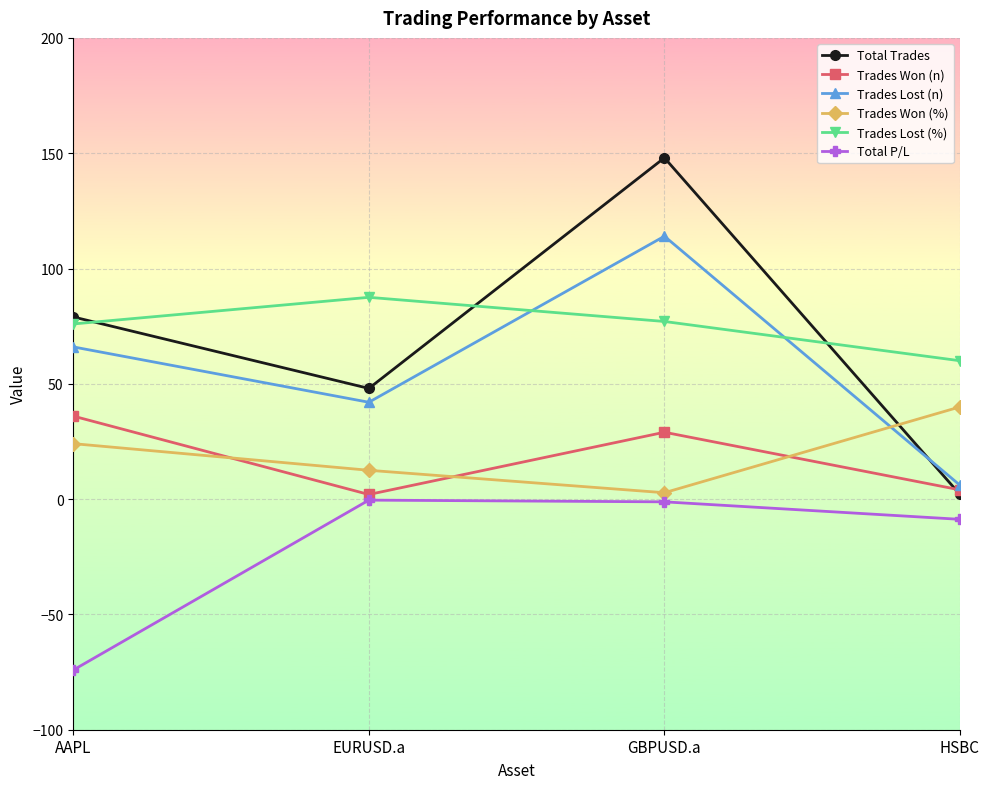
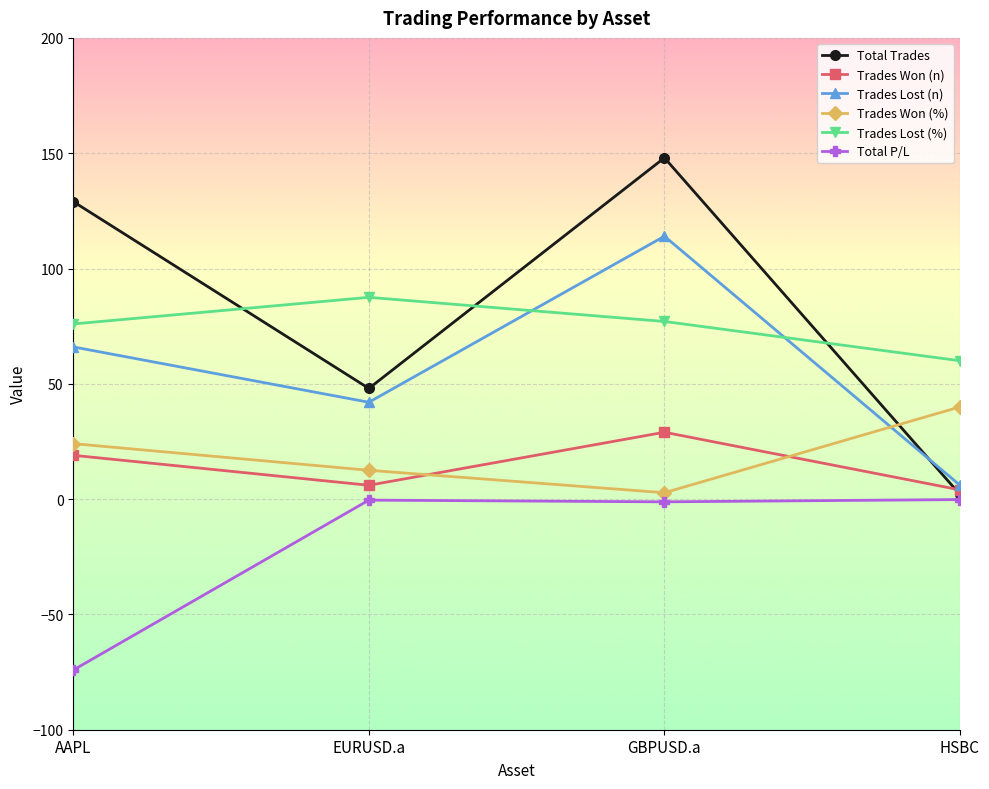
Total Trades, AAPL: 79 -> 129
Trades Won (n), AAPL: 36 -> 19
Trades Won (n), EURUSD.a: 2 -> 6
Total P/L, HSBC: -9 -> 0
